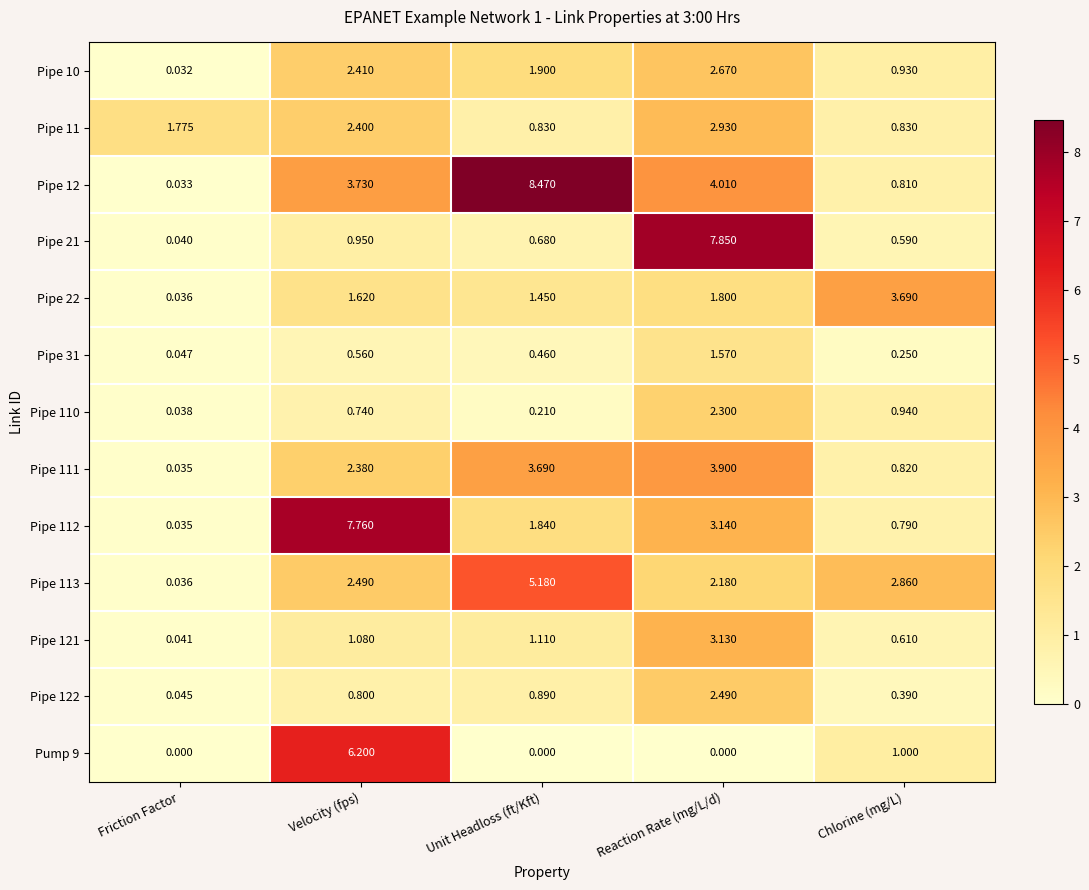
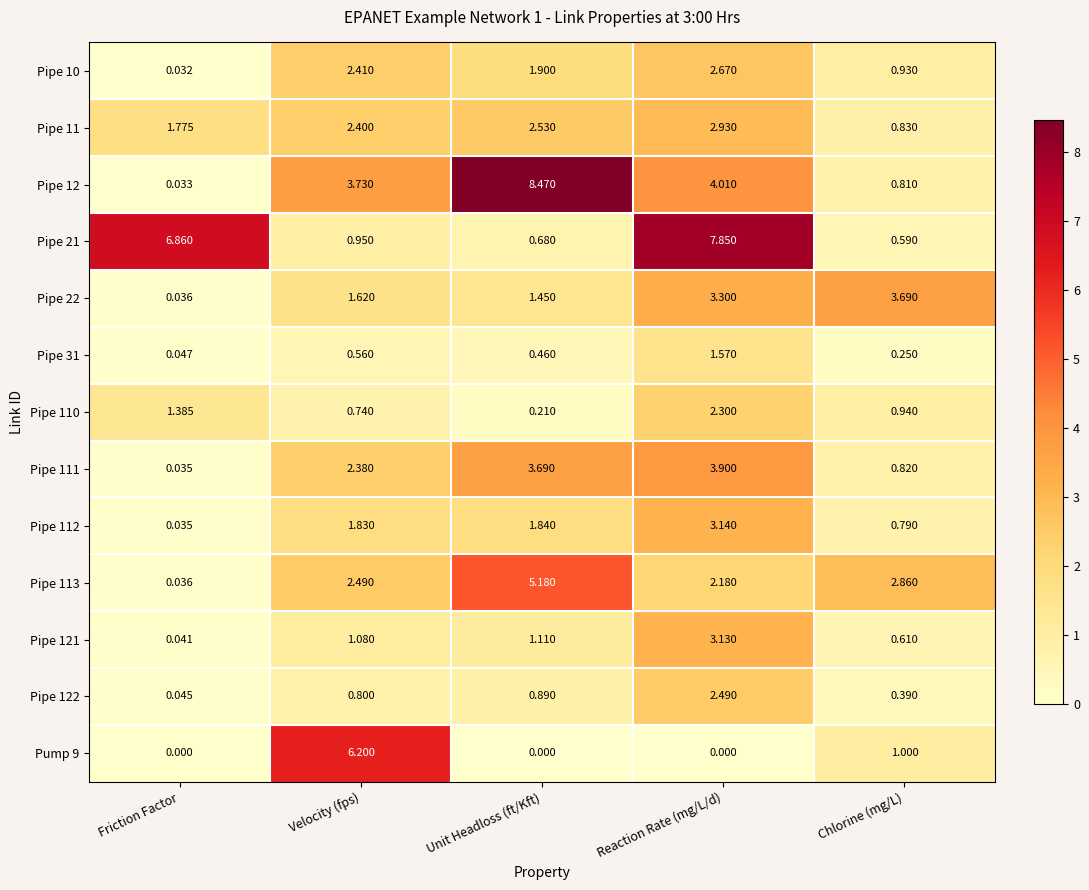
Pipe 11, Unit Headloss (ft/Kft): 0.830 -> 2.530
Pipe 21, Friction Factor: 0.040 -> 6.860
Pipe 22, Reaction Rate (mg/L/d): 1.800 -> 3.300
Pipe 110, Friction Factor: 0.038 -> 1.385
Pipe 112, Velocity (fps): 7.760 -> 1.830
